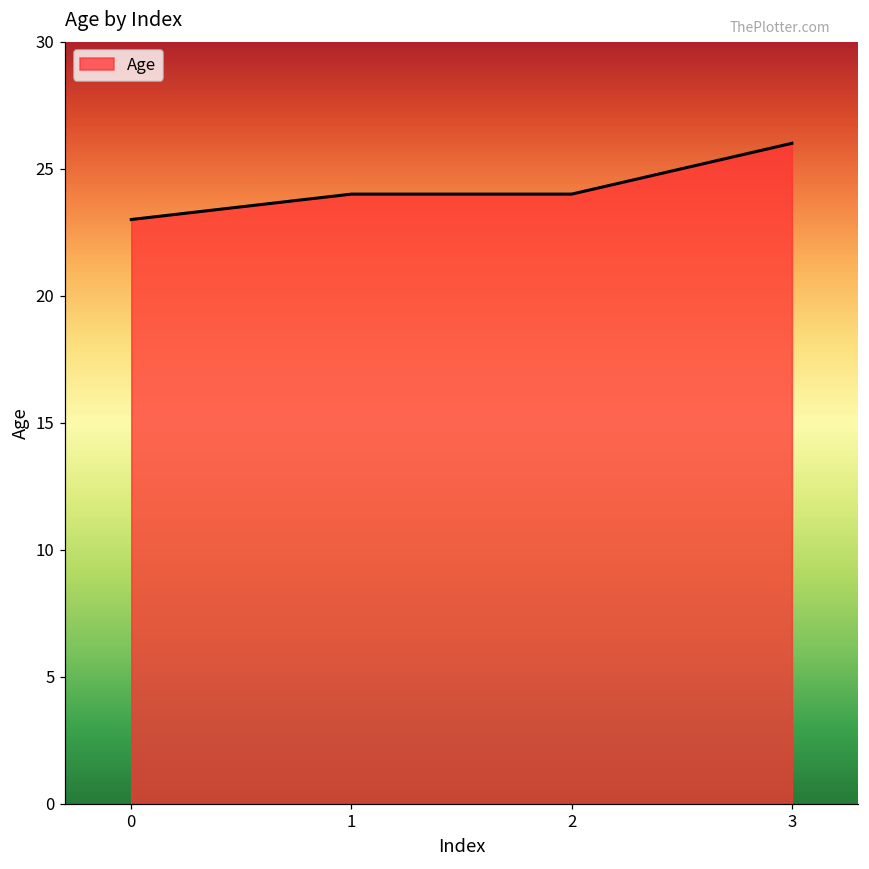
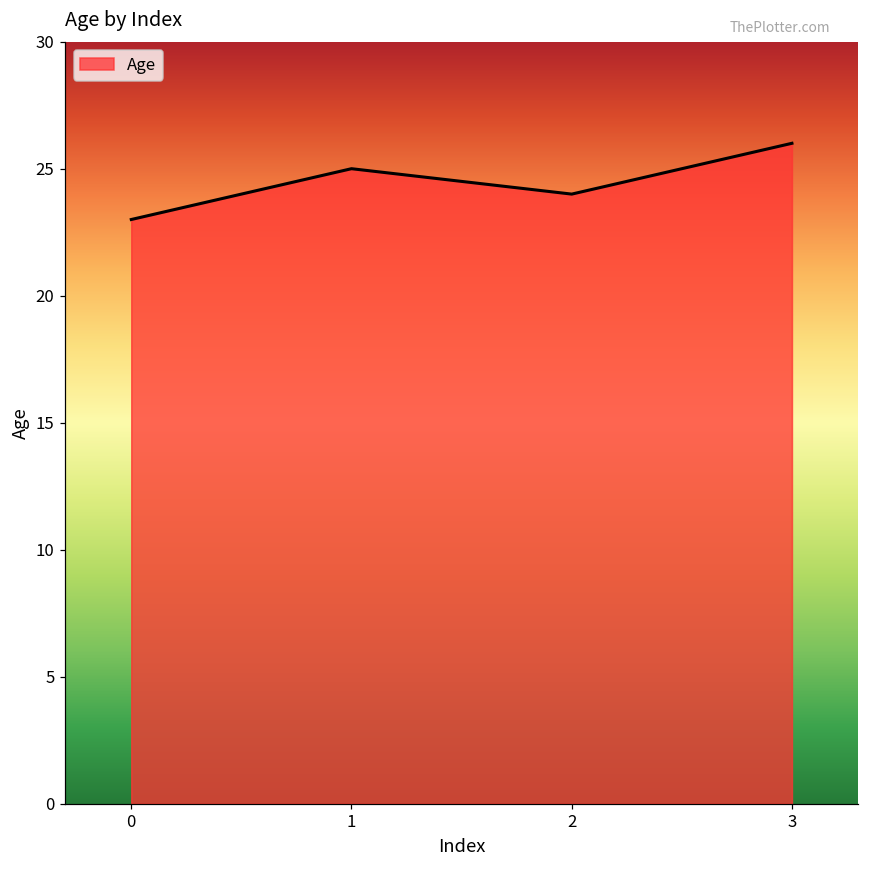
1: 24 -> 25
